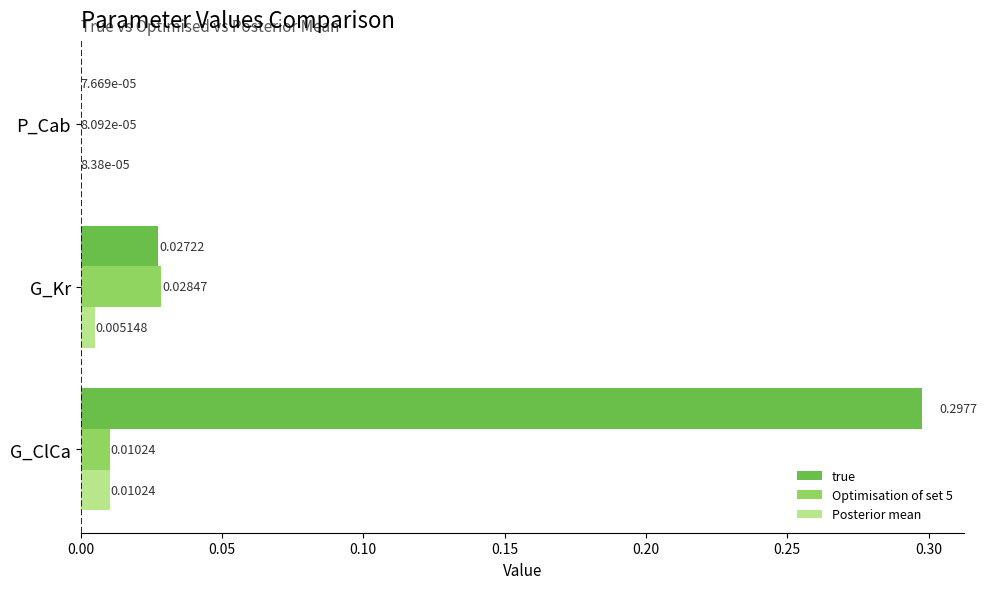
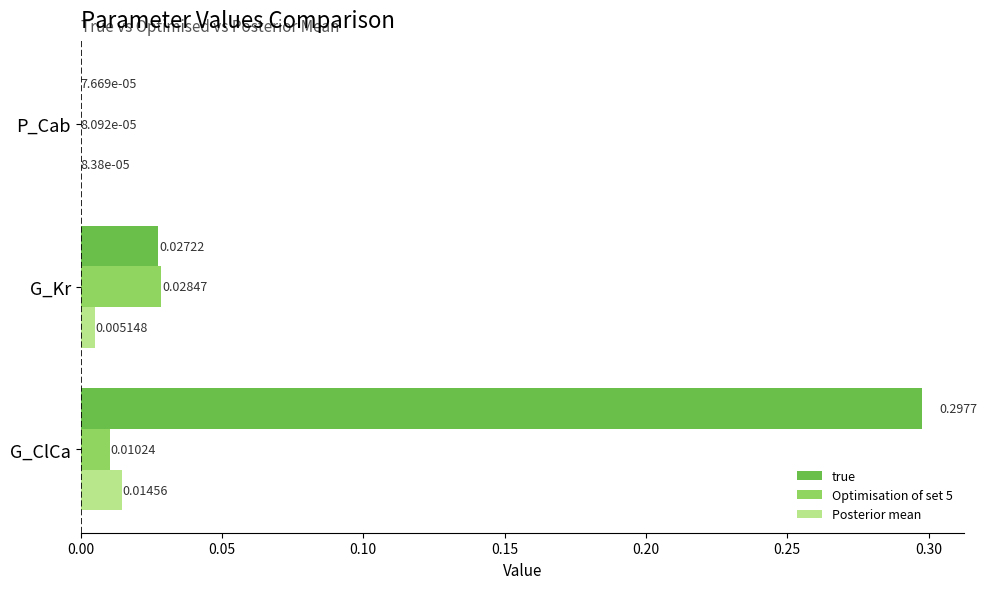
Posterior mean, G_ClCa: 0.01024 -> 0.01456
